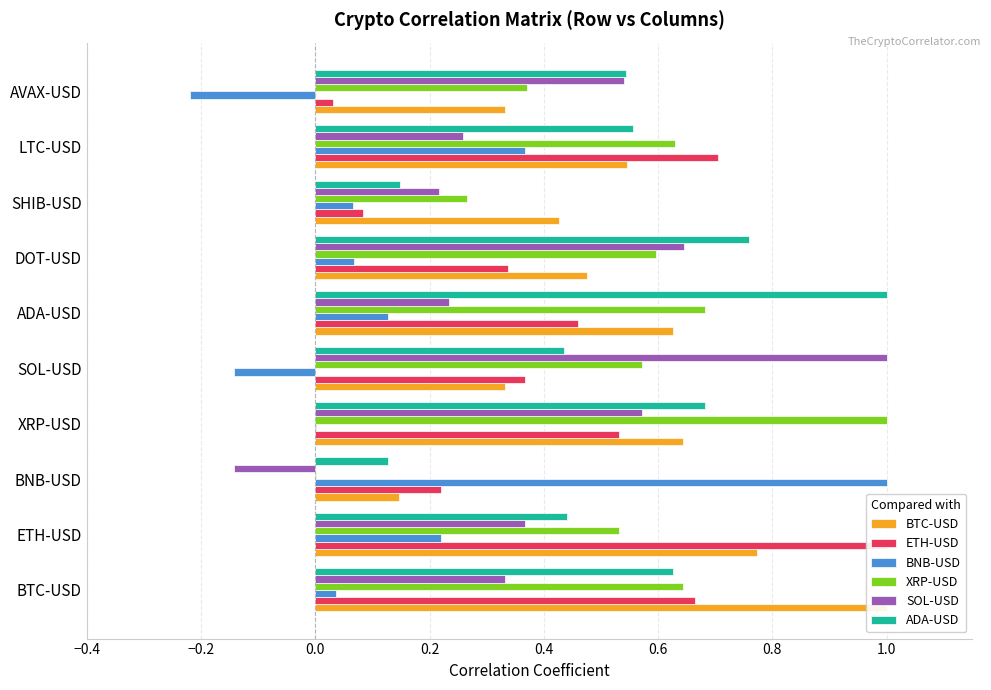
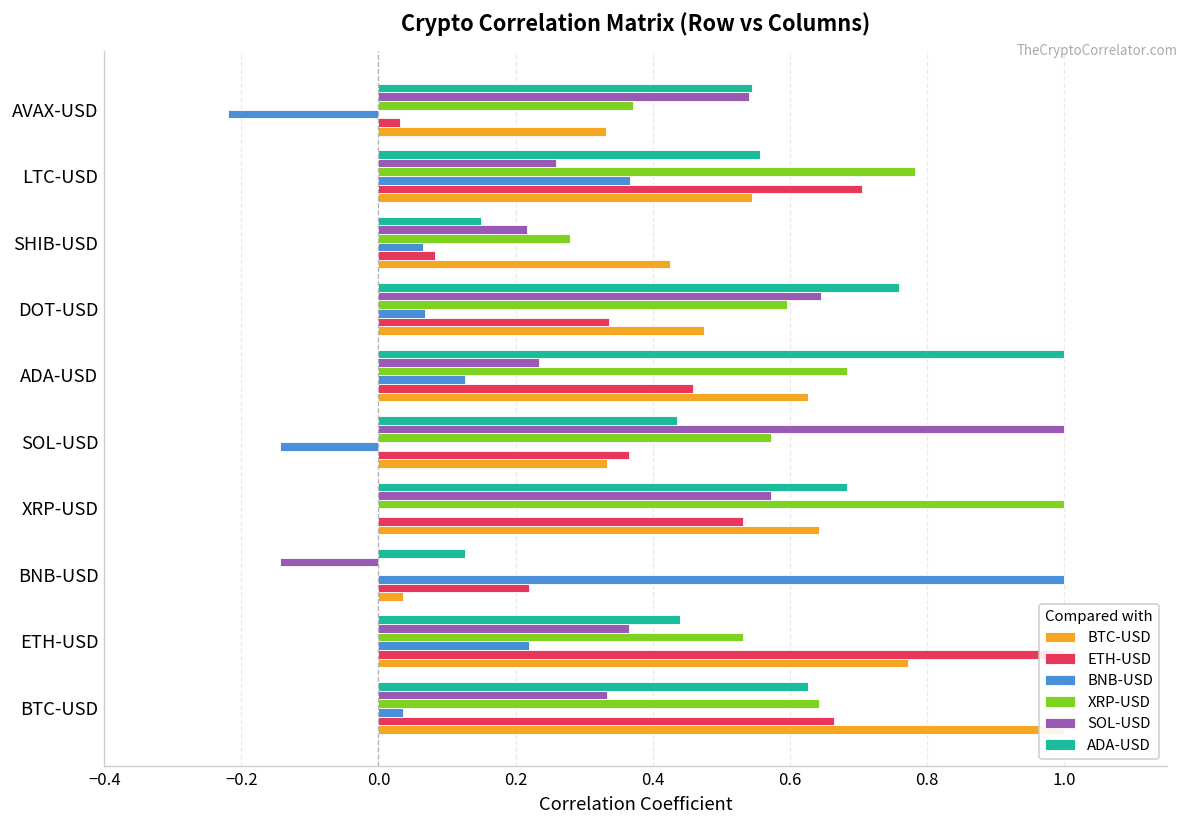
XRP-USD, LTC-USD: 0.63 -> 0.78
XRP-USD, SHIB-USD: 0.27 -> 0.28
BTC-USD, BNB-USD: 0.15 -> 0.04
